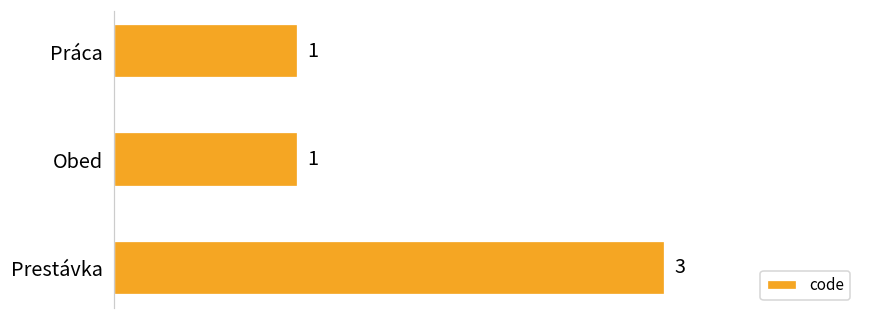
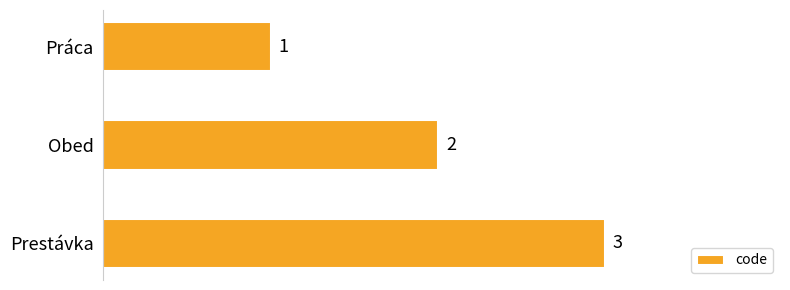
Obed: 1 -> 2
